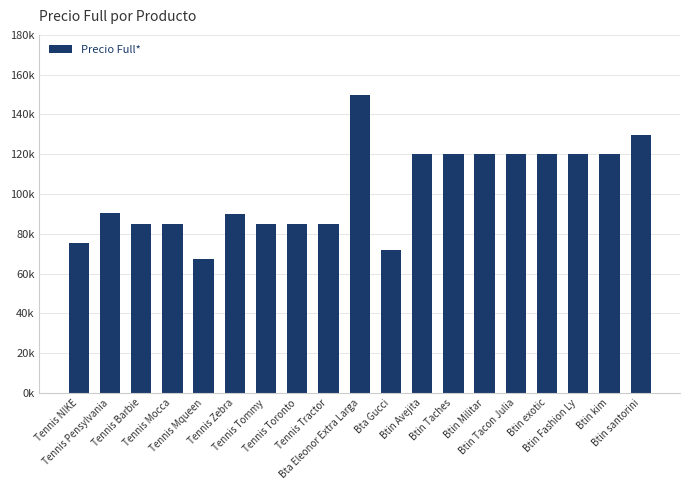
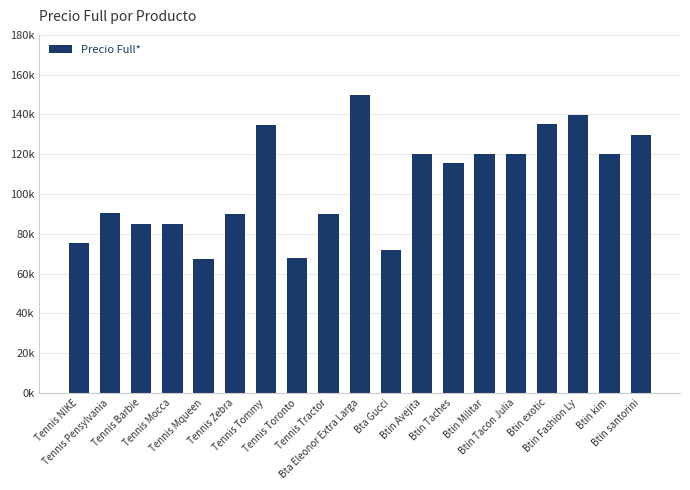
Tennis Tommy: 85000 -> 134000
Tennis Toronto: 85000 -> 68000
Tennis Tractor: 85000 -> 90000
Btin Taches: 120000 -> 116000
Btin exotic: 120000 -> 135000
Btin Fashion Ly: 120000 -> 140000
